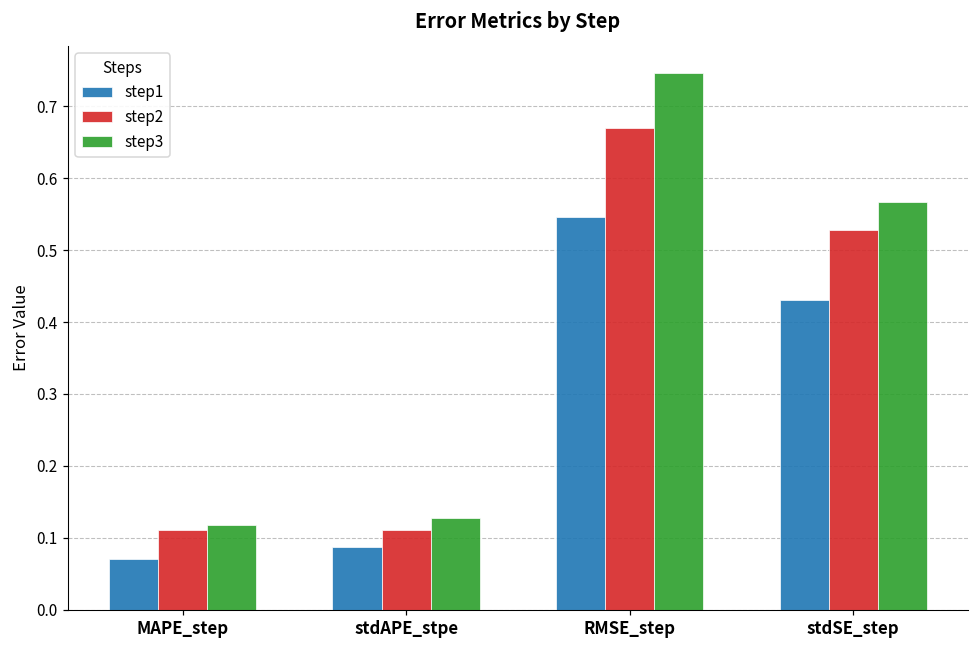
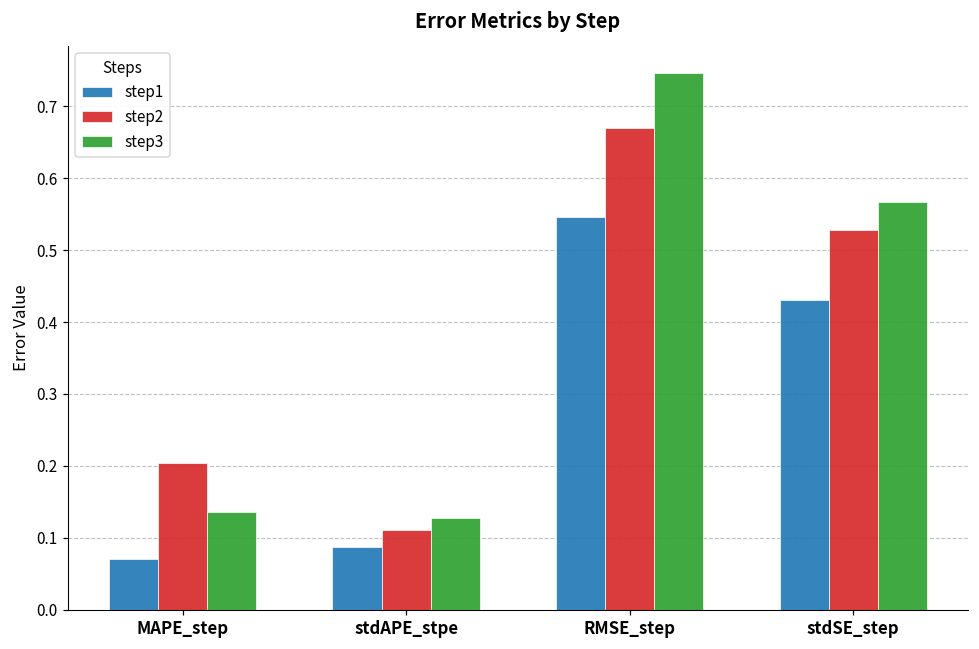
step2, MAPE_step: 0.11 -> 0.20
step3, MAPE_step: 0.12 -> 0.14
